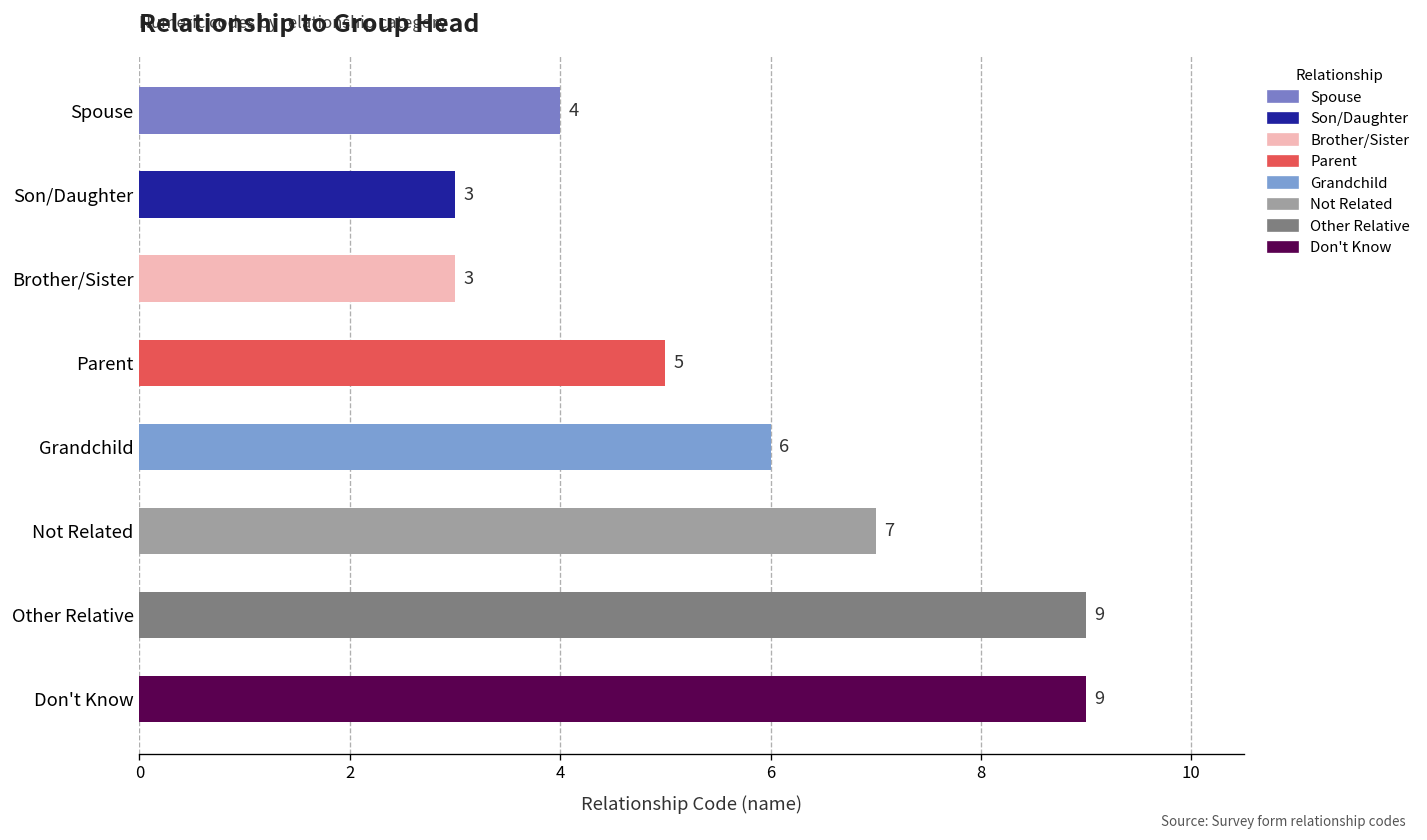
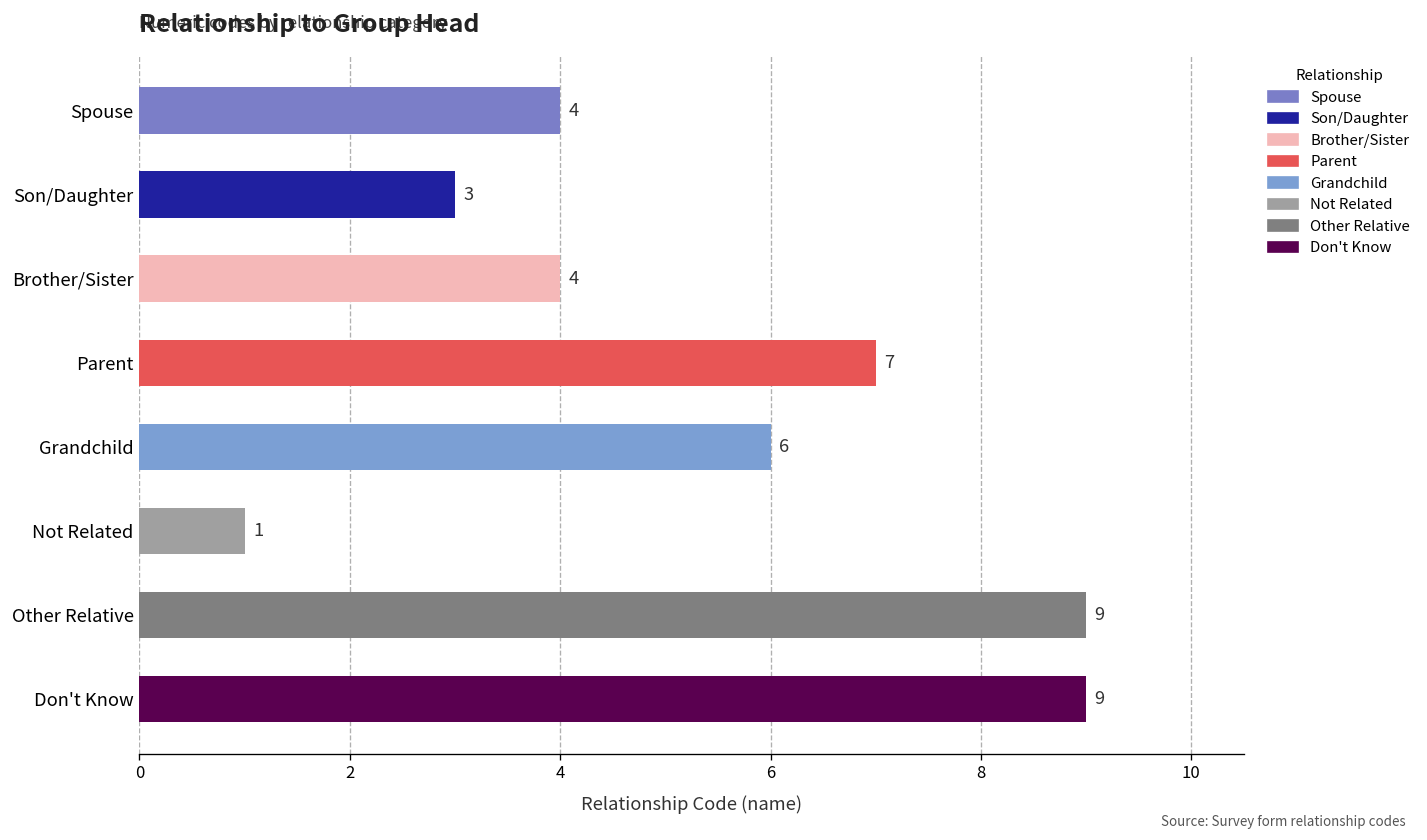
Brother/Sister: 3 -> 4
Parent: 5 -> 7
Not Related: 7 -> 1
